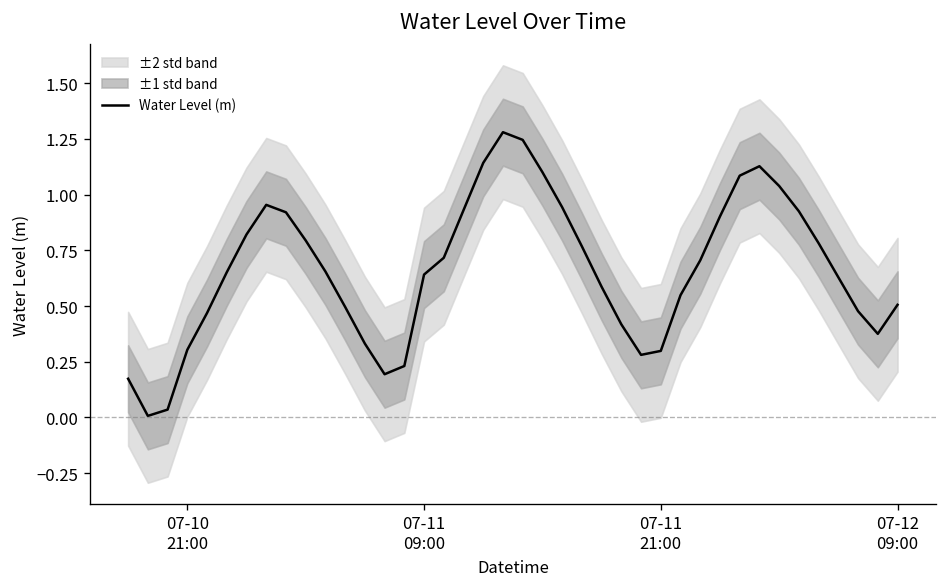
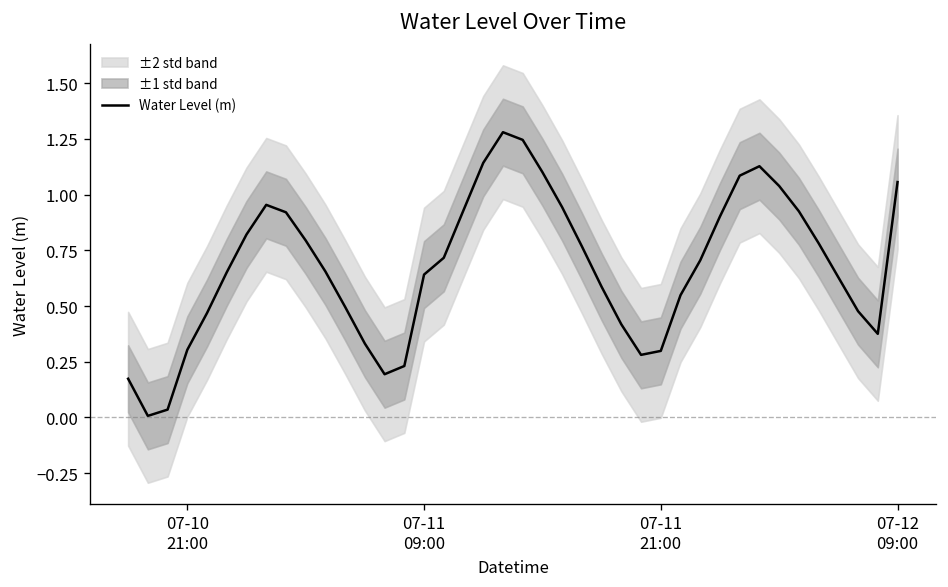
Water Level (m), 07-12 09:00: 0.51 -> 1.06
